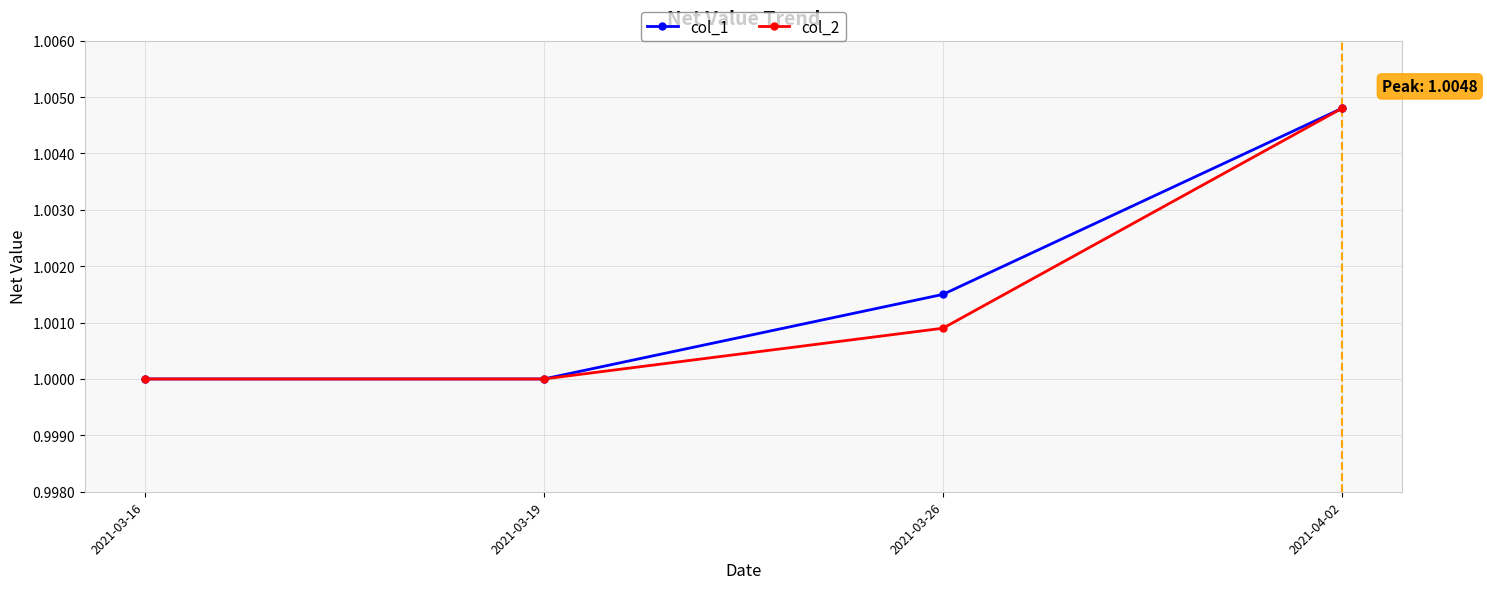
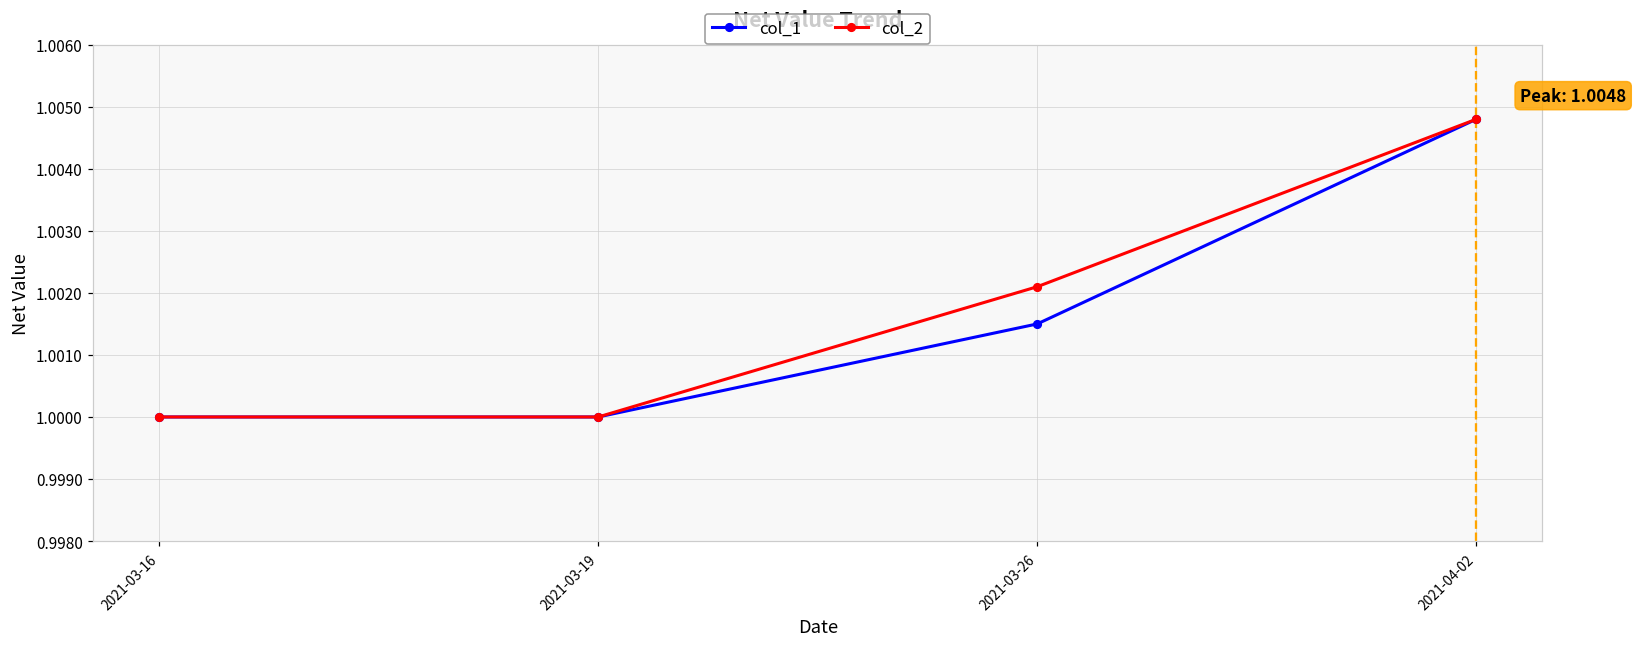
col_2, 2021-03-26: 1.0009 -> 1.0021
